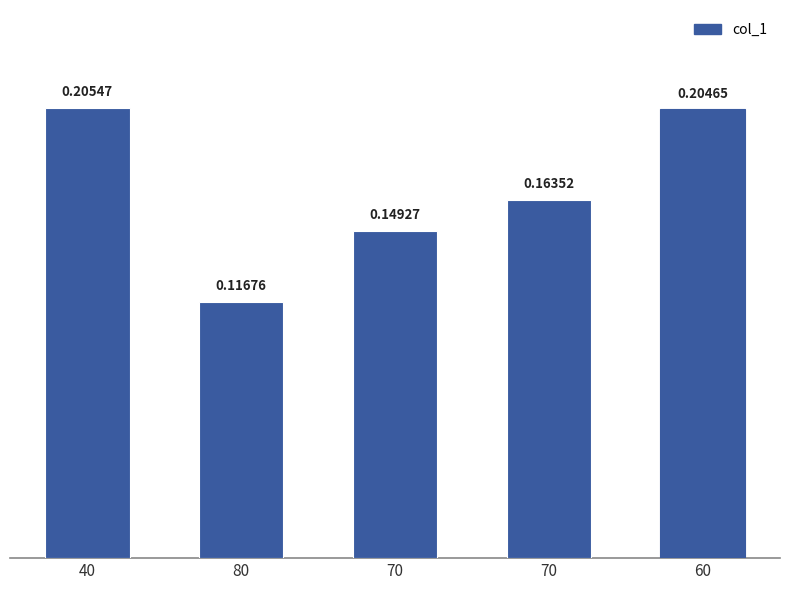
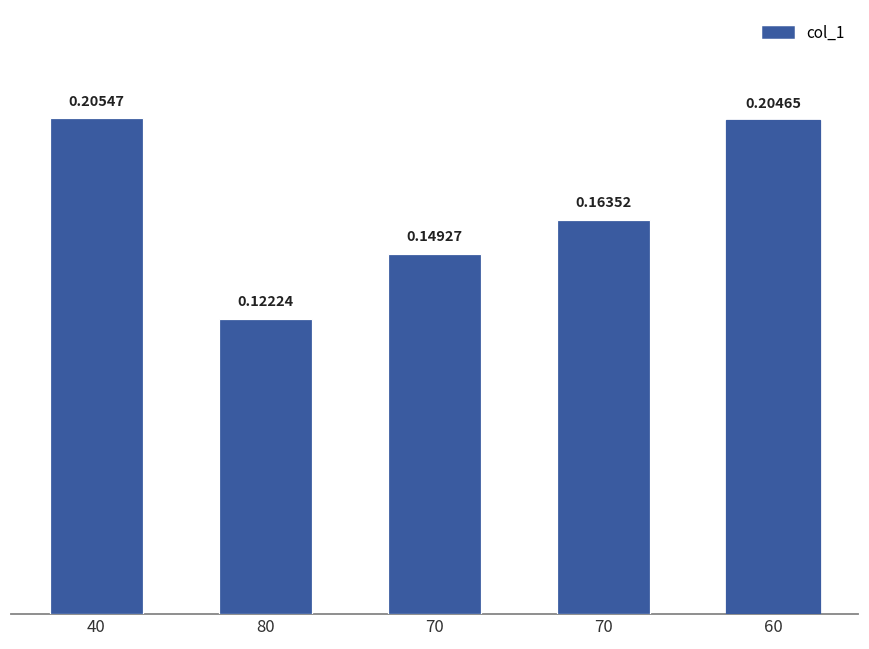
80: 0.11676 -> 0.12224
